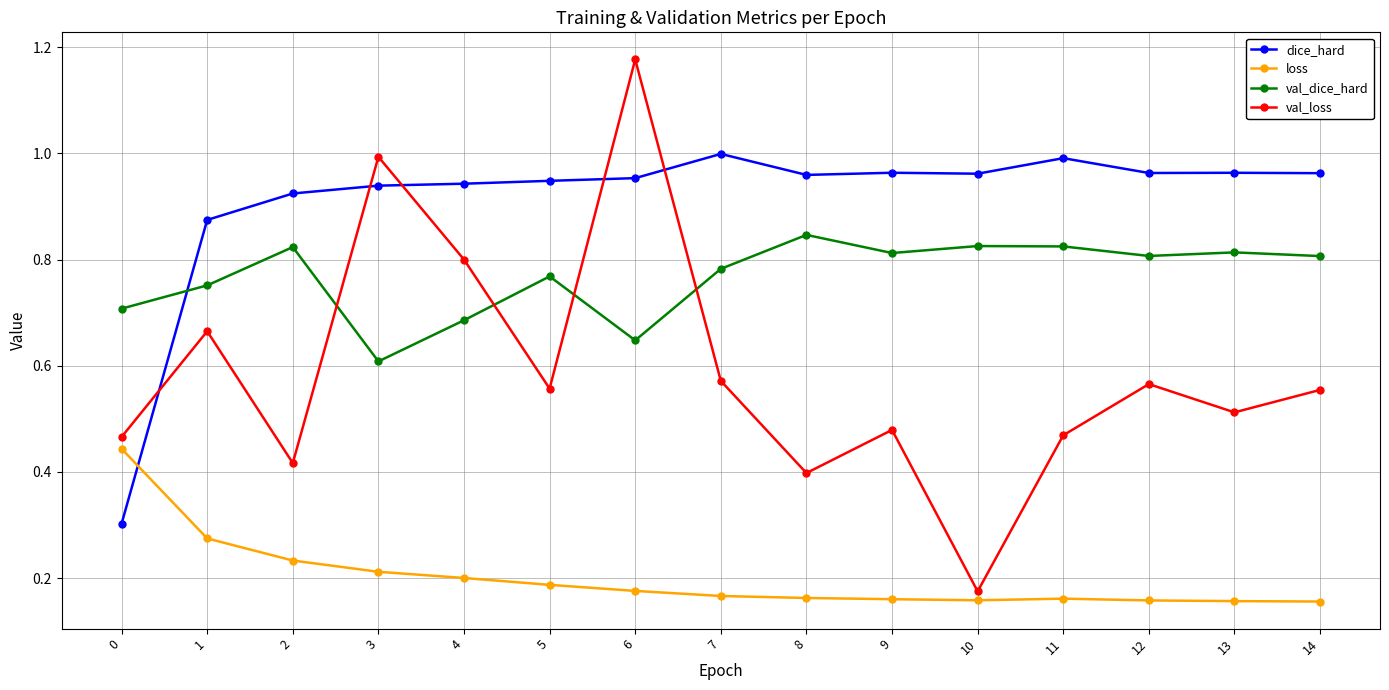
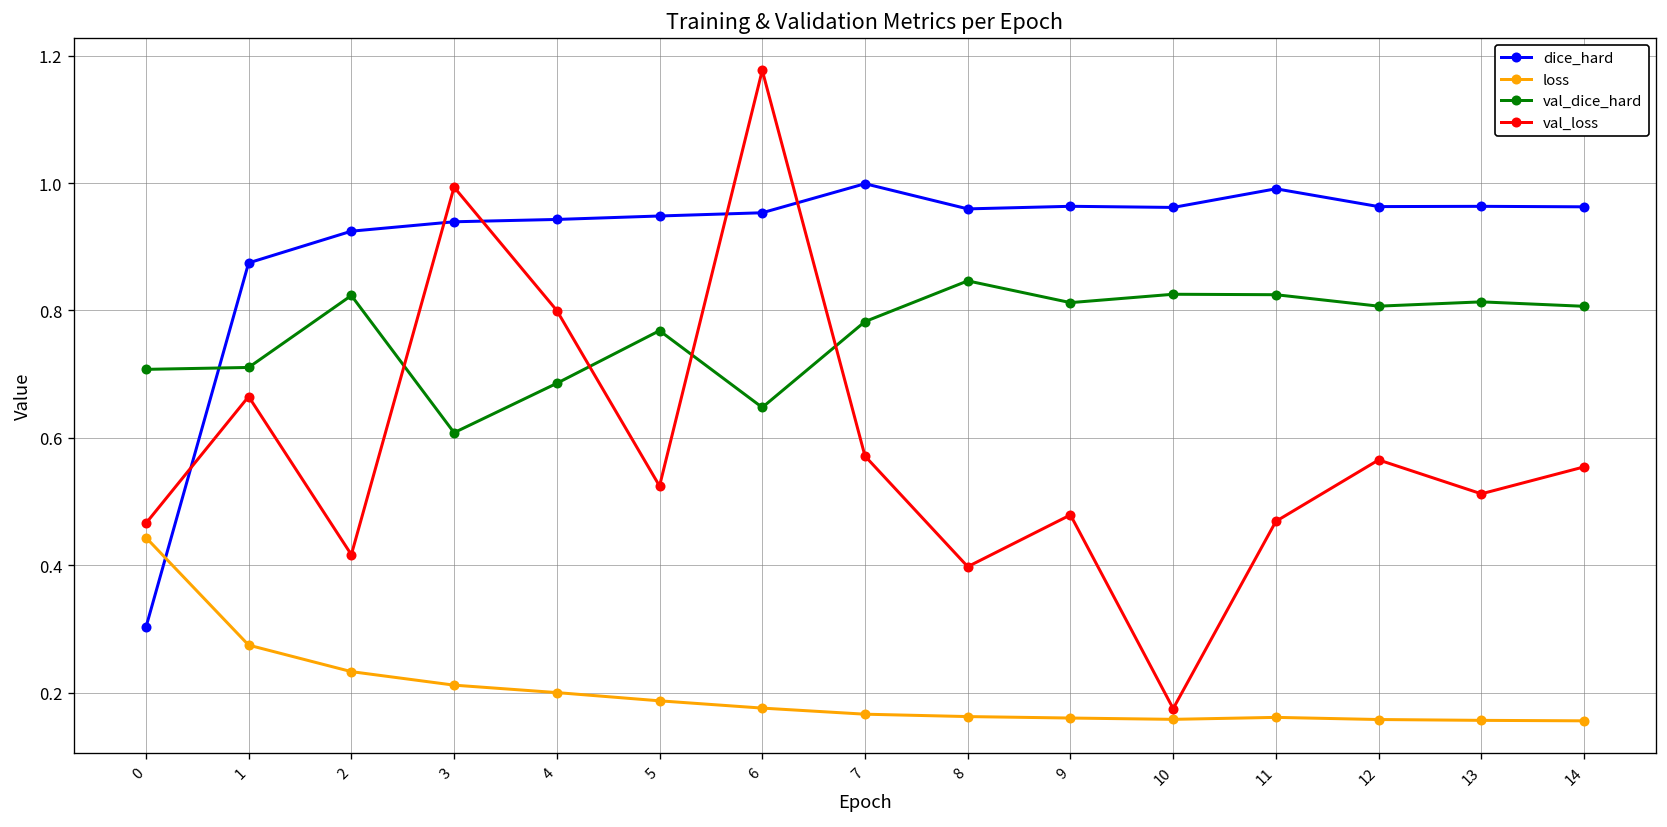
val_dice_hard, 1: 0.75 -> 0.71
val_loss, 5: 0.56 -> 0.52
